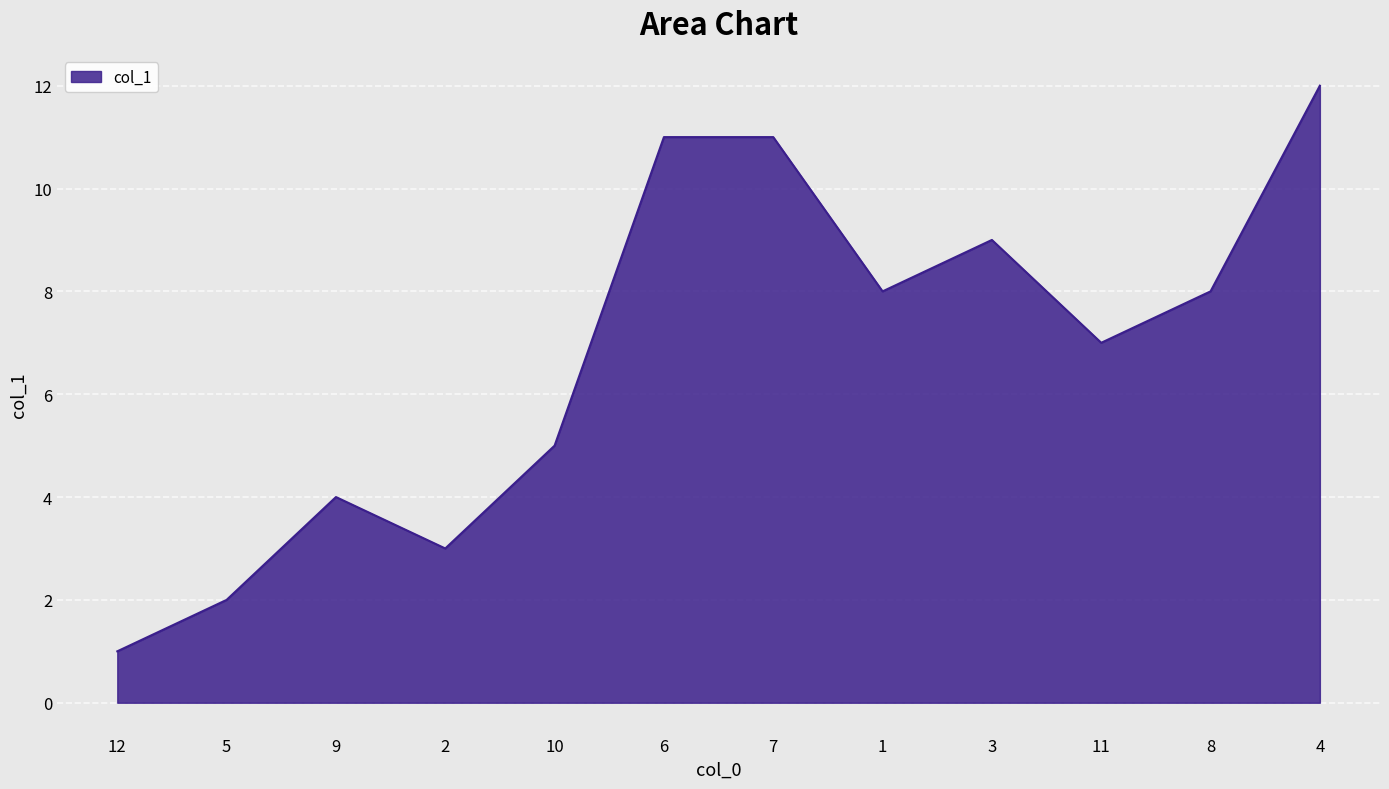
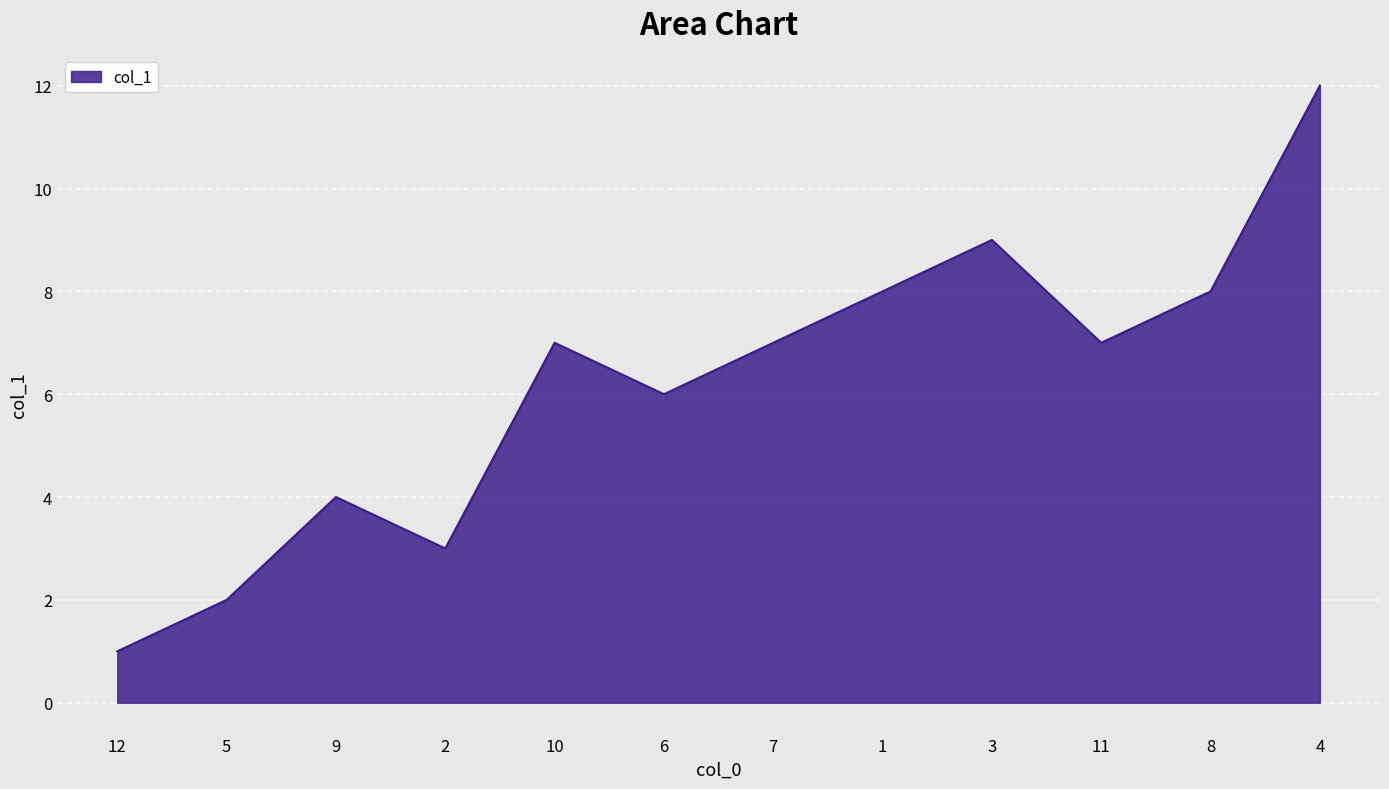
10: 5 -> 7
6: 11 -> 6
7: 11 -> 7
